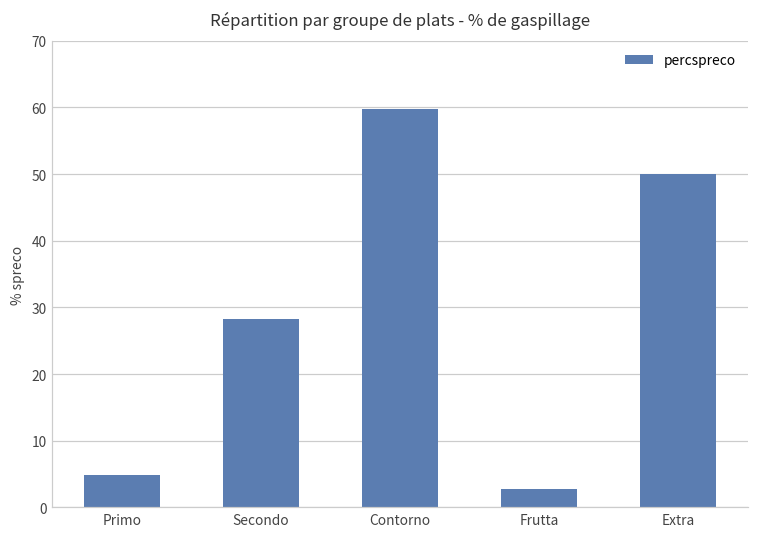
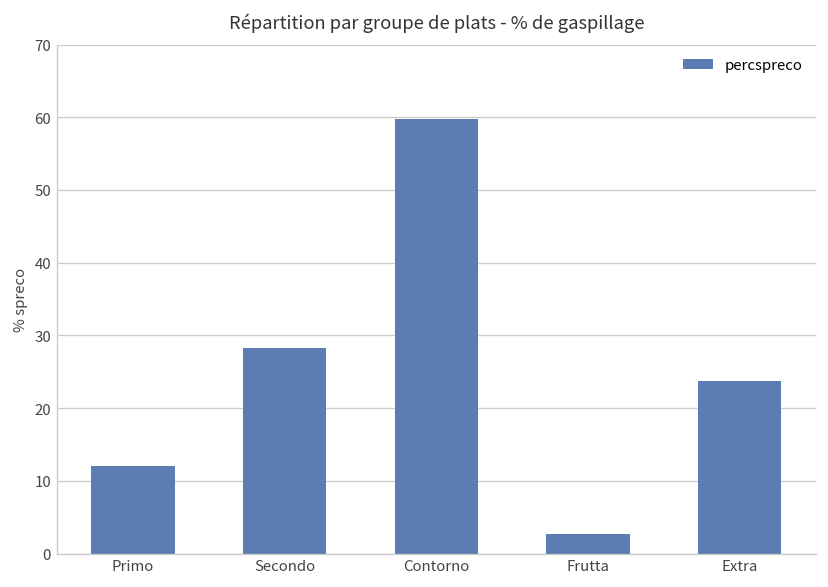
Primo: 5 -> 12
Extra: 50 -> 24
